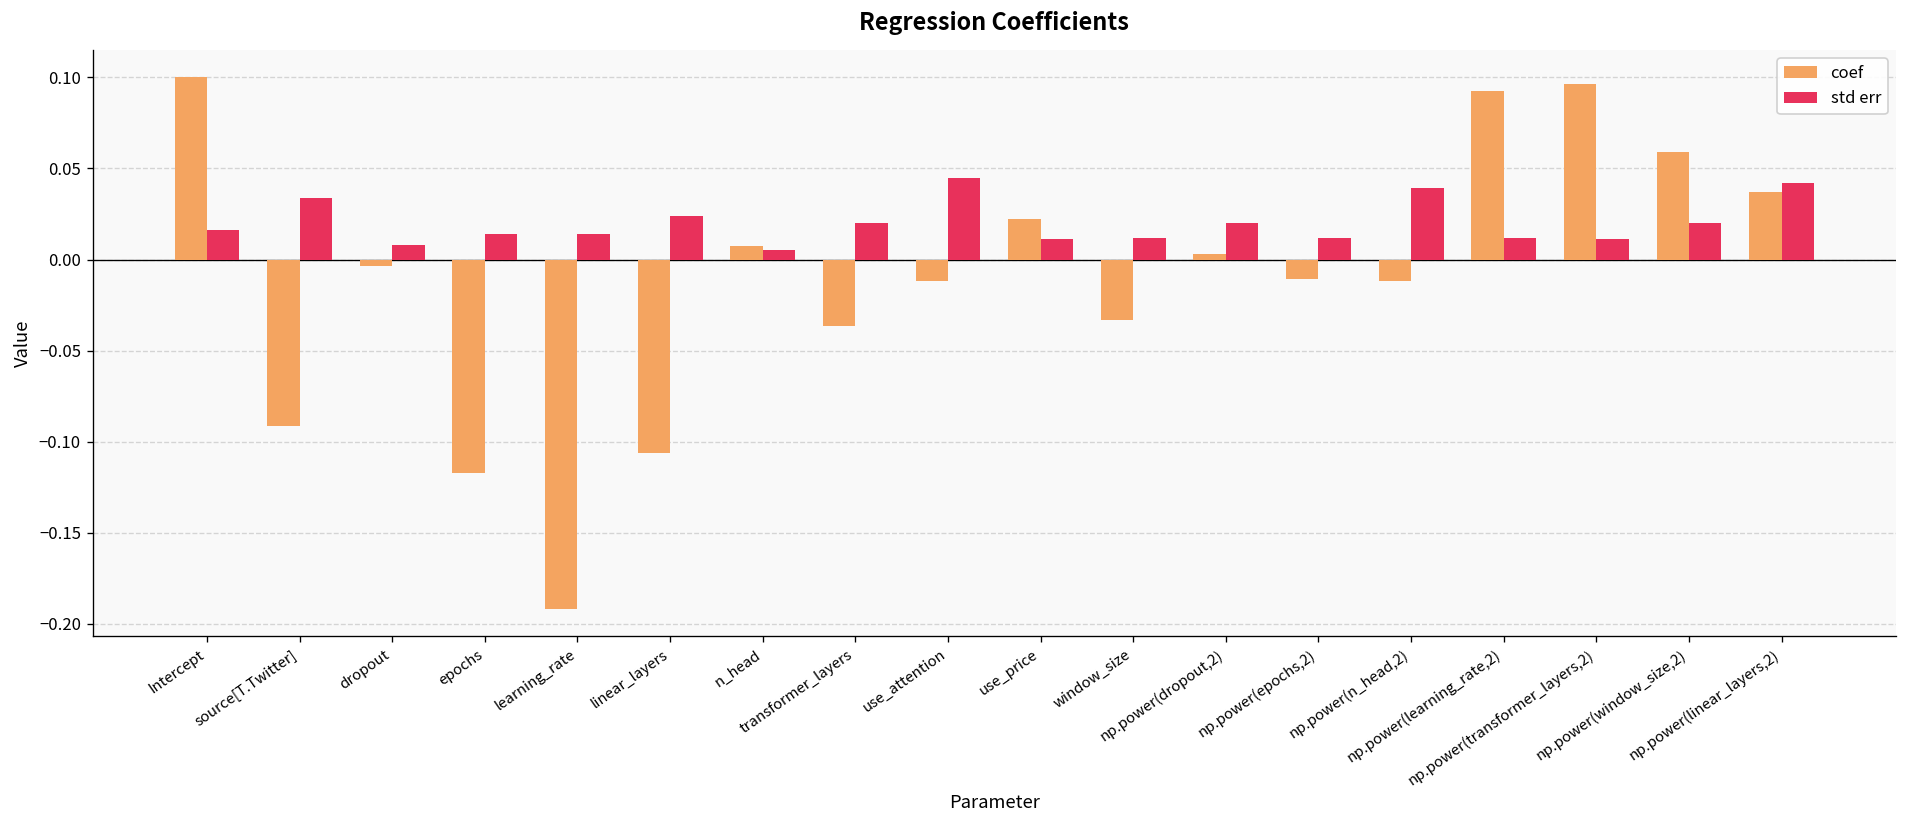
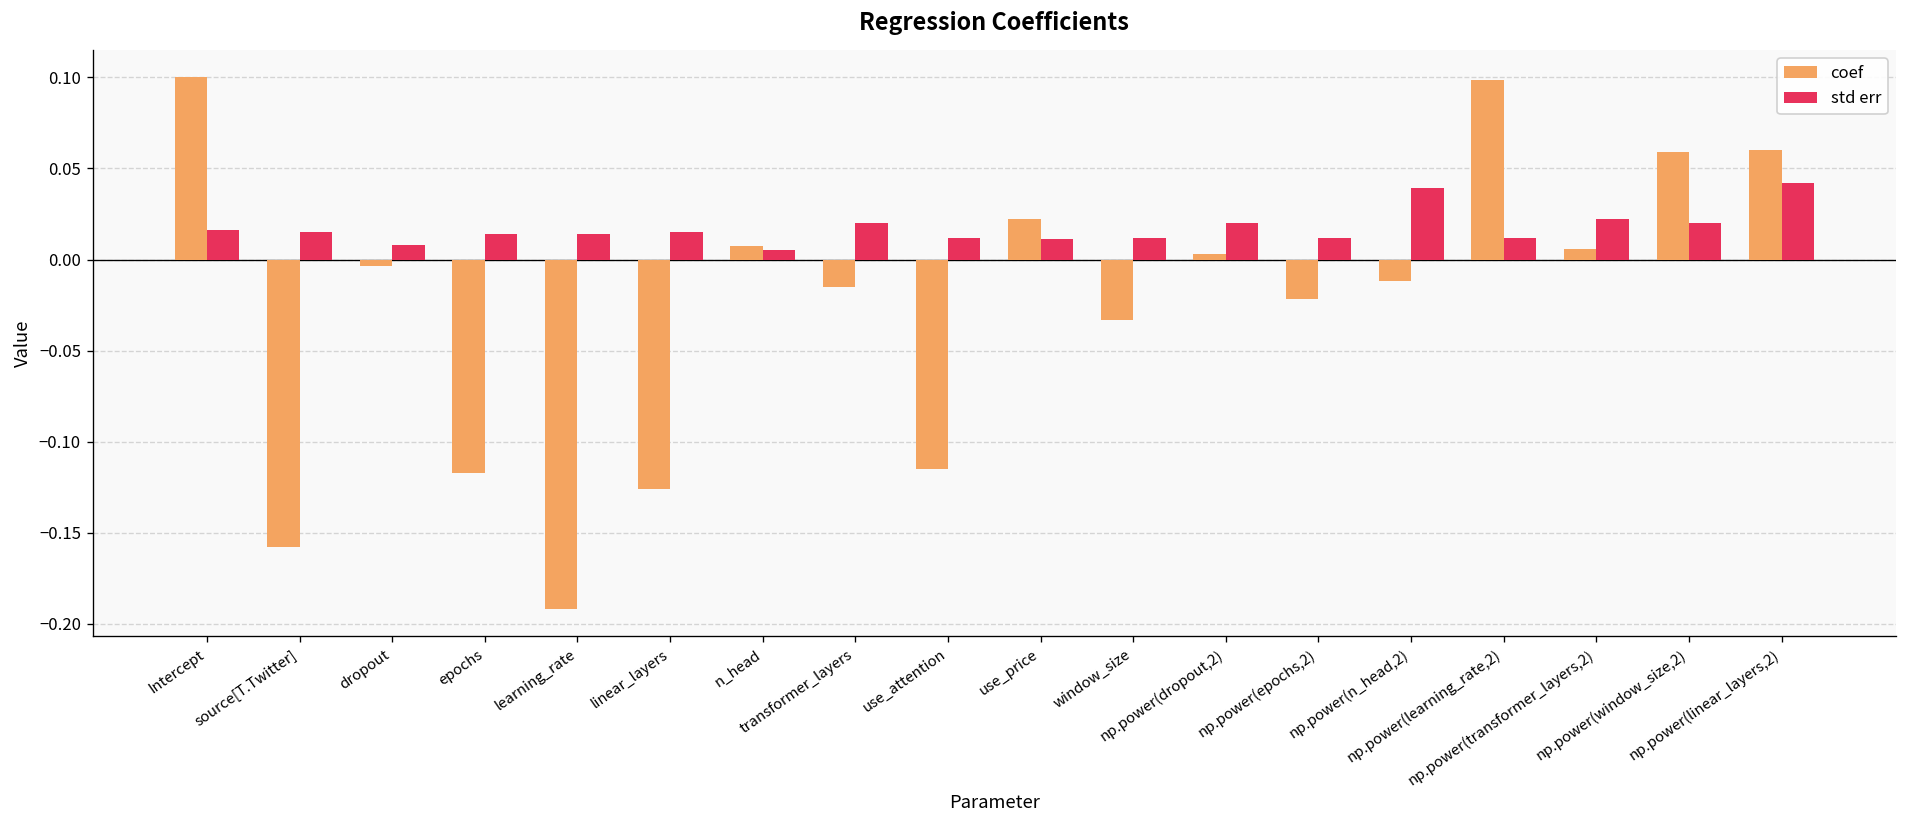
coef, source[T.Twitter]: -0.092 -> -0.158
std err, source[T.Twitter]: 0.034 -> 0.015
coef, linear_layers: -0.106 -> -0.126
std err, linear_layers: 0.024 -> 0.015
coef, transformer_layers: -0.037 -> -0.015
coef, use_attention: -0.012 -> -0.115
std err, use_attention: 0.045 -> 0.012
coef, np.power(epochs,2): -0.011 -> -0.022
coef, np.power(learning_rate,2): 0.092 -> 0.099
coef, np.power(transformer_layers,2): 0.096 -> 0.006
std err, np.power(transformer_layers,2): 0.011 -> 0.022
coef, np.power(linear_layers,2): 0.037 -> 0.060
